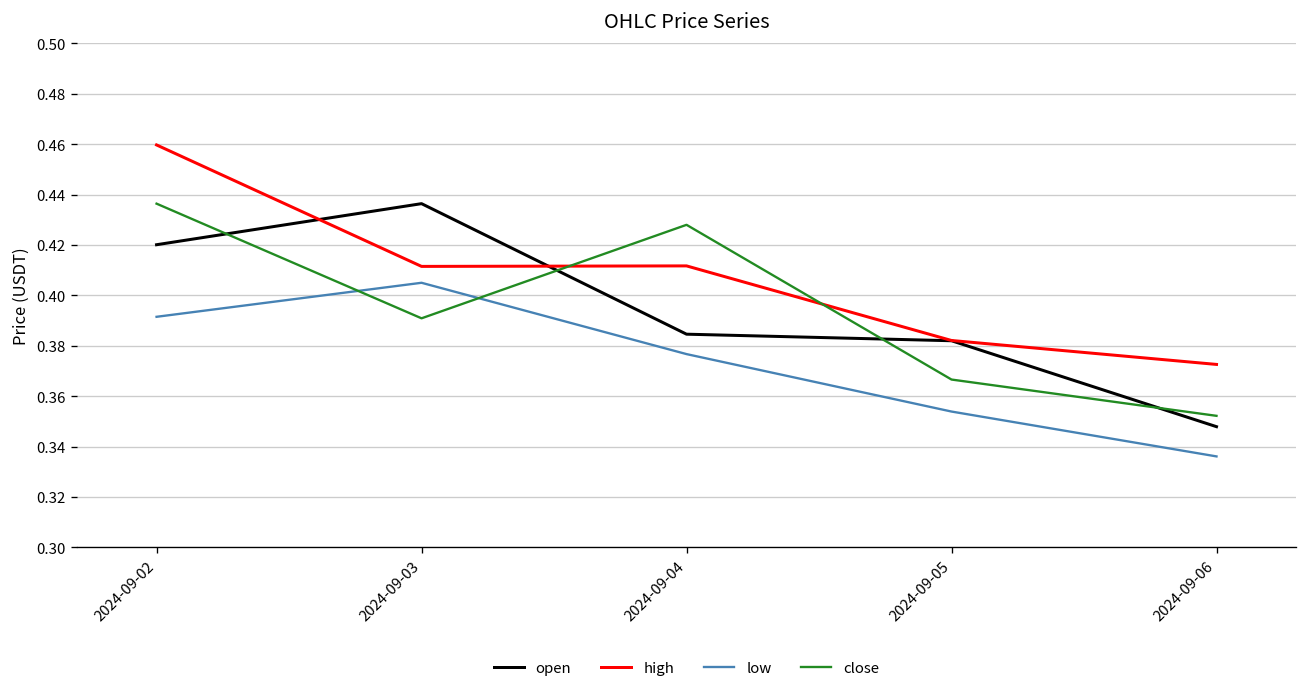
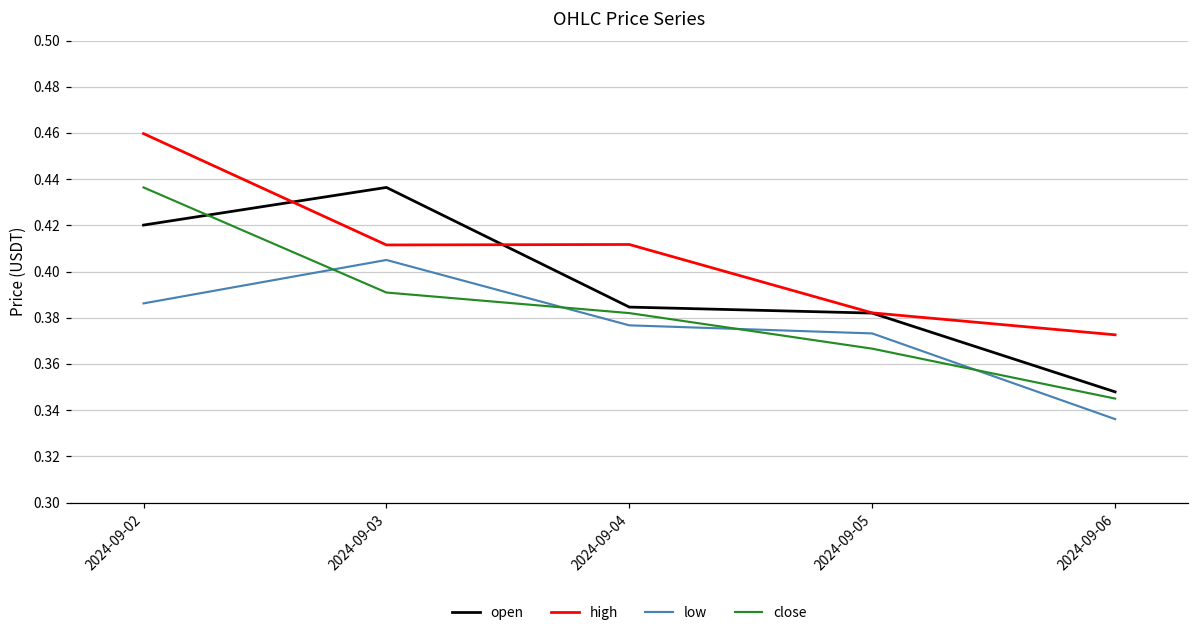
low, 2024-09-02: 0.392 -> 0.386
close, 2024-09-04: 0.428 -> 0.382
low, 2024-09-05: 0.354 -> 0.373
close, 2024-09-06: 0.352 -> 0.345
